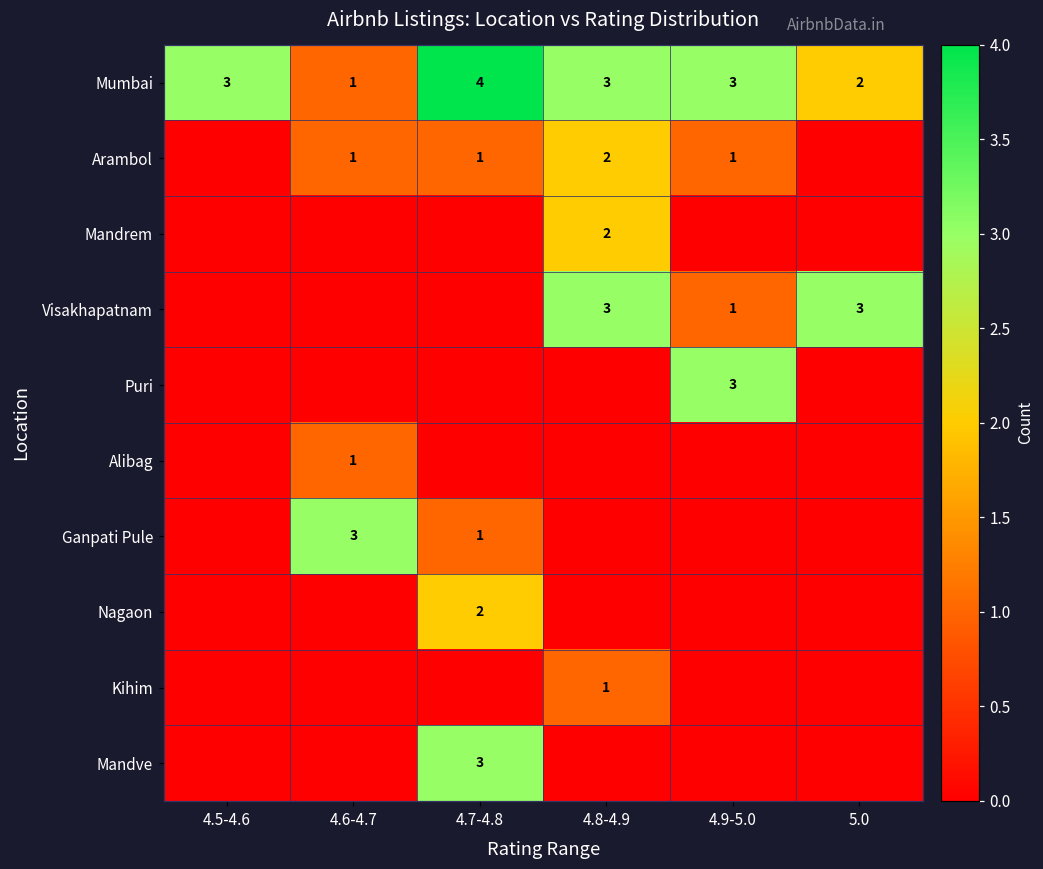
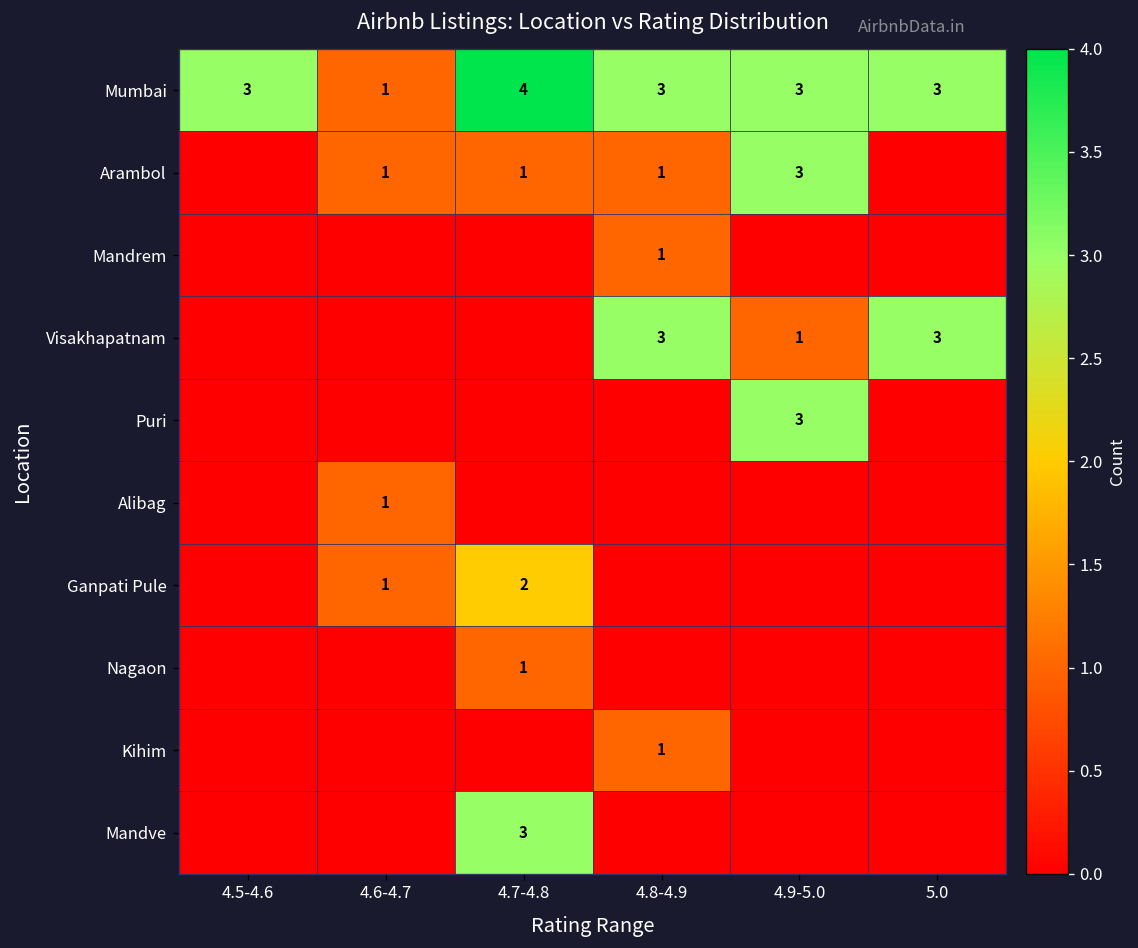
Mumbai, 5.0: 2 -> 3
Arambol, 4.8-4.9: 2 -> 1
Arambol, 4.9-5.0: 1 -> 3
Mandrem, 4.8-4.9: 2 -> 1
Ganpati Pule, 4.6-4.7: 3 -> 1
Ganpati Pule, 4.7-4.8: 1 -> 2
Nagaon, 4.7-4.8: 2 -> 1
